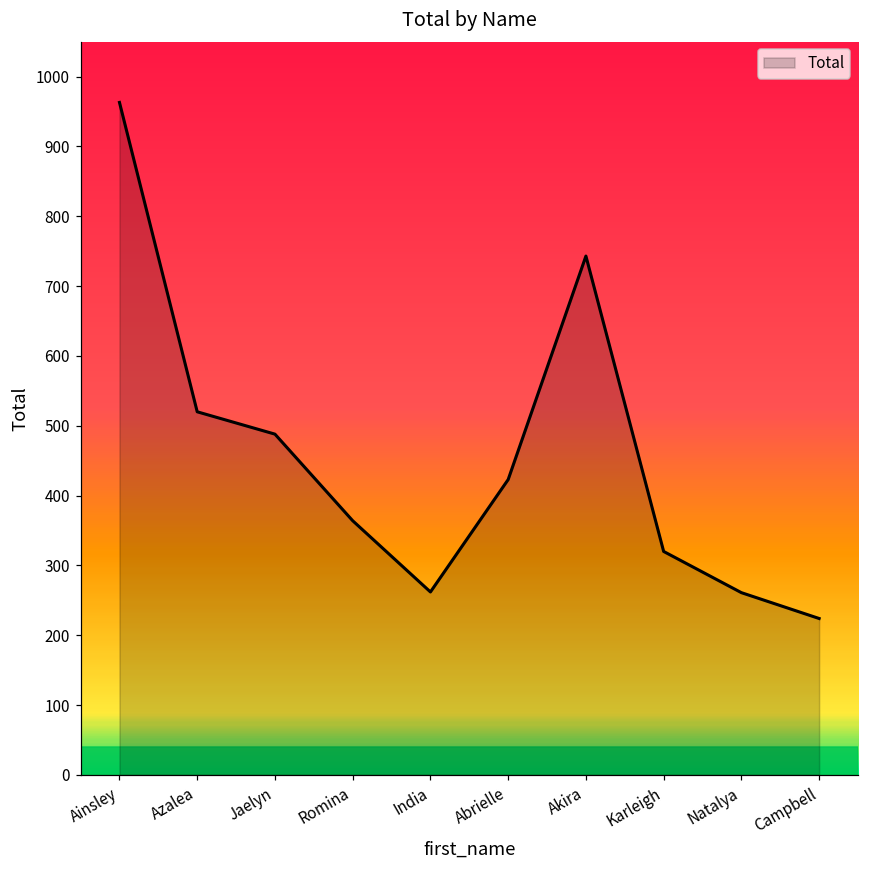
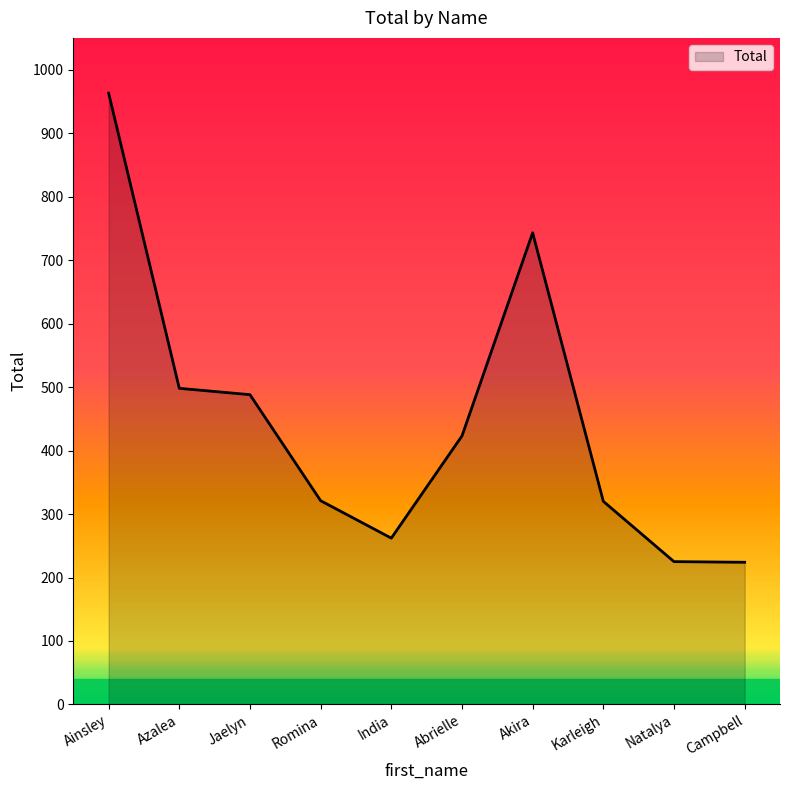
Azalea: 520 -> 500
Romina: 360 -> 320
Natalya: 260 -> 230
